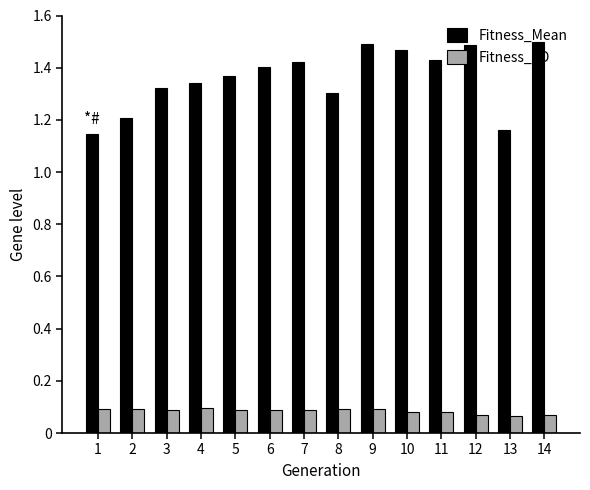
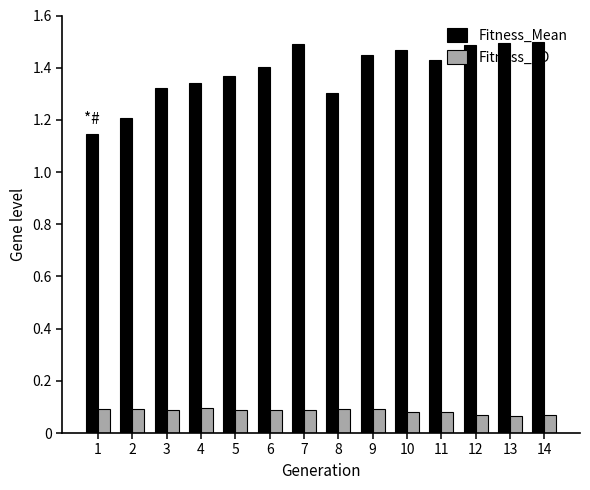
Fitness_Mean, 7: 1.42 -> 1.49
Fitness_Mean, 9: 1.49 -> 1.45
Fitness_Mean, 13: 1.16 -> 1.49
